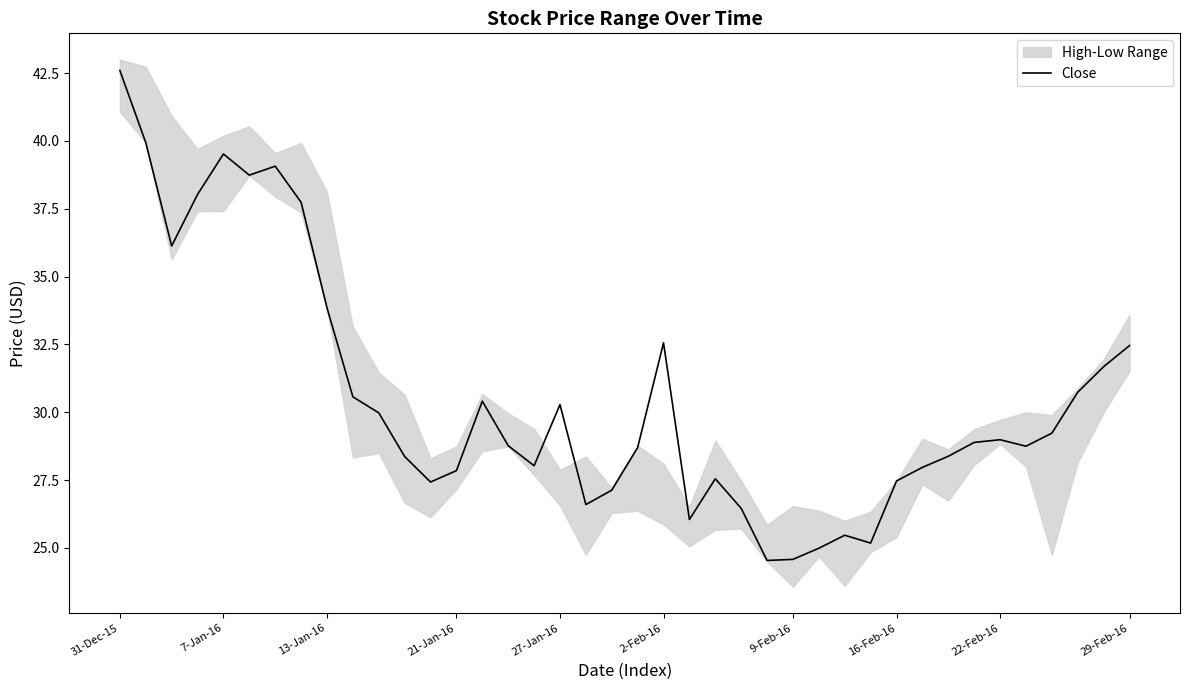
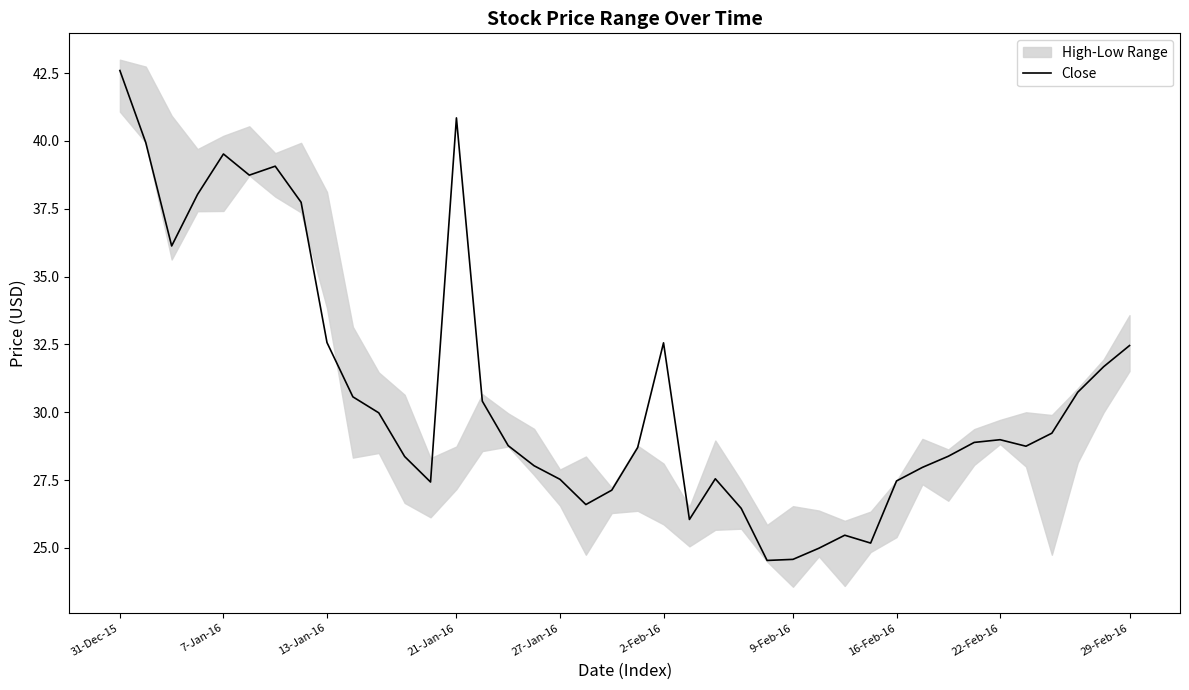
Close, 13-Jan-16: 33.8 -> 32.6
Close, 21-Jan-16: 27.9 -> 40.9
Close, 27-Jan-16: 30.3 -> 27.5
